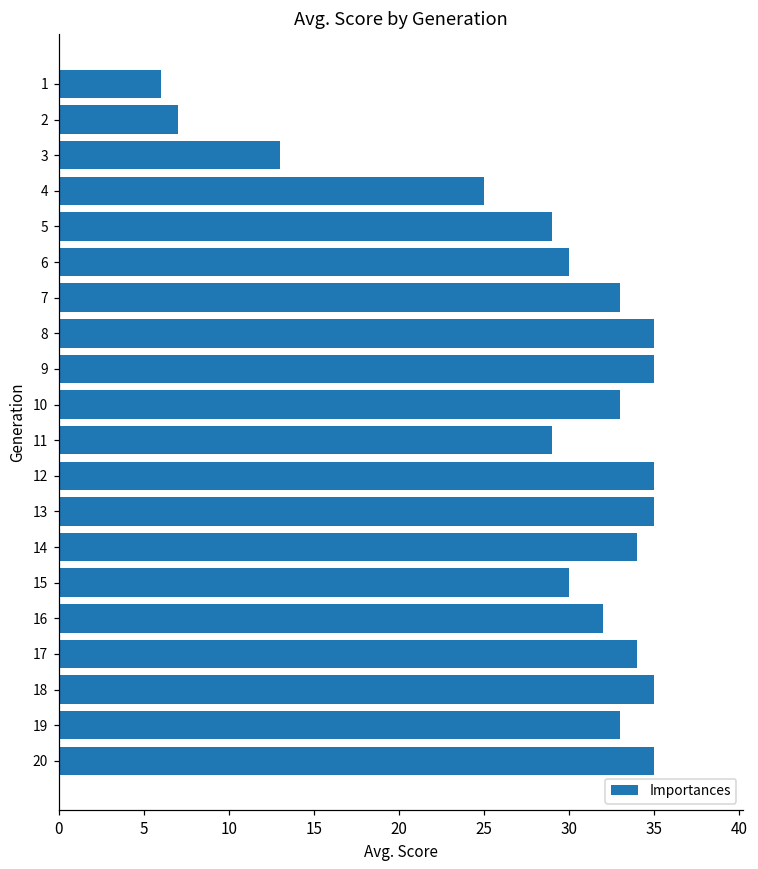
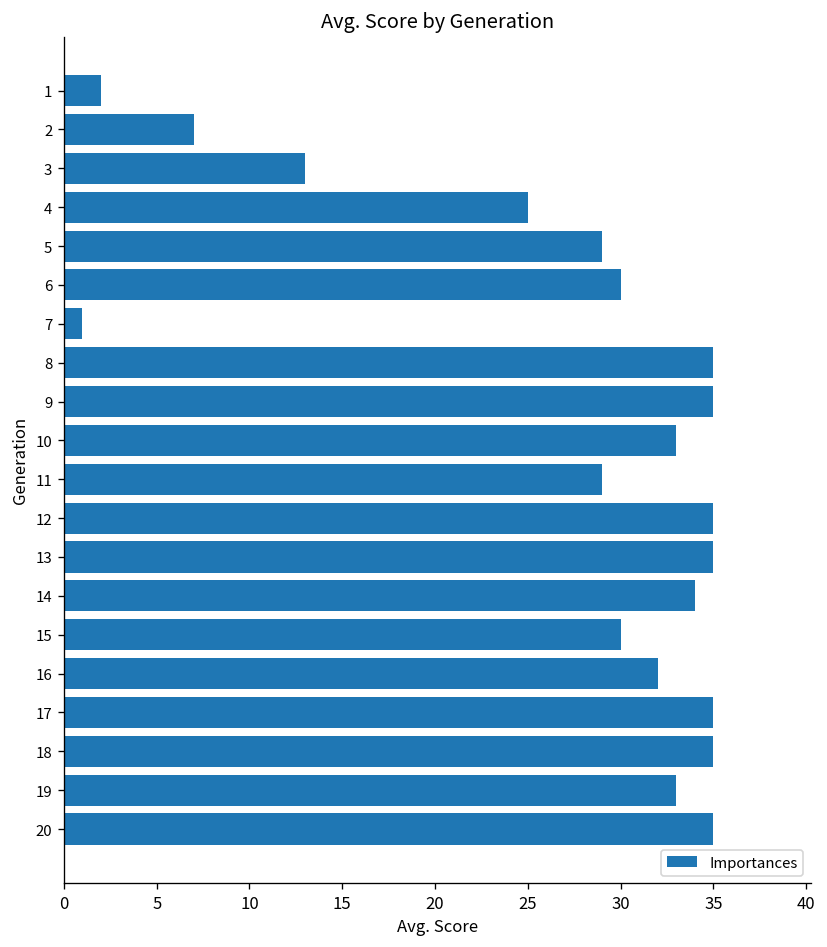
1: 6 -> 2
7: 33 -> 1
17: 34 -> 35
